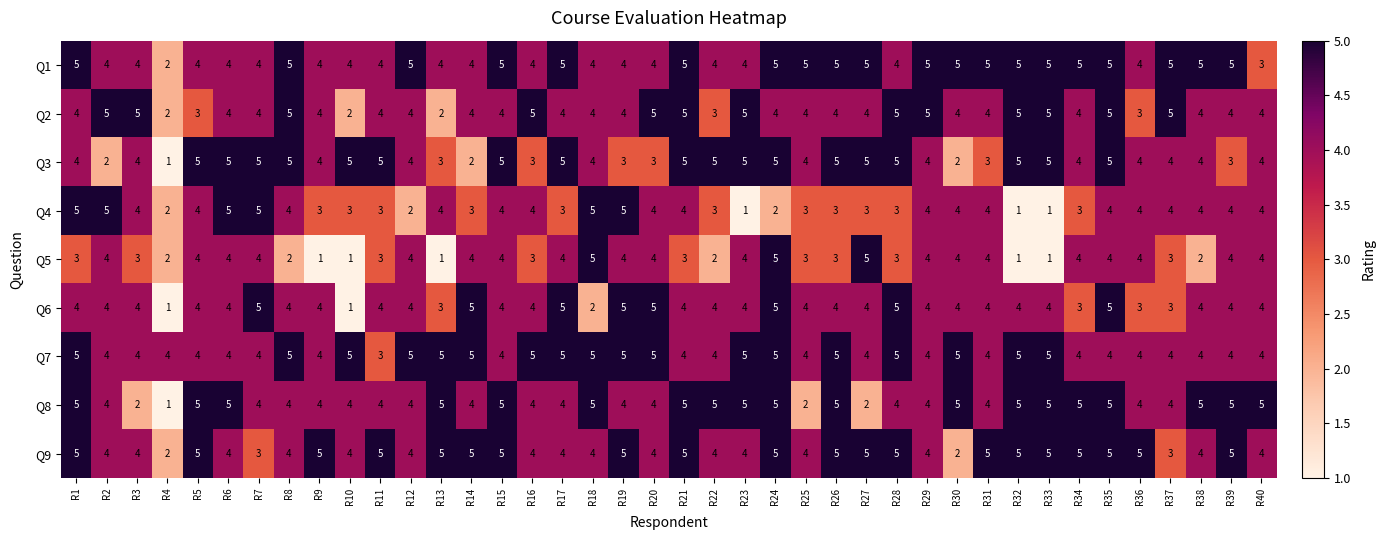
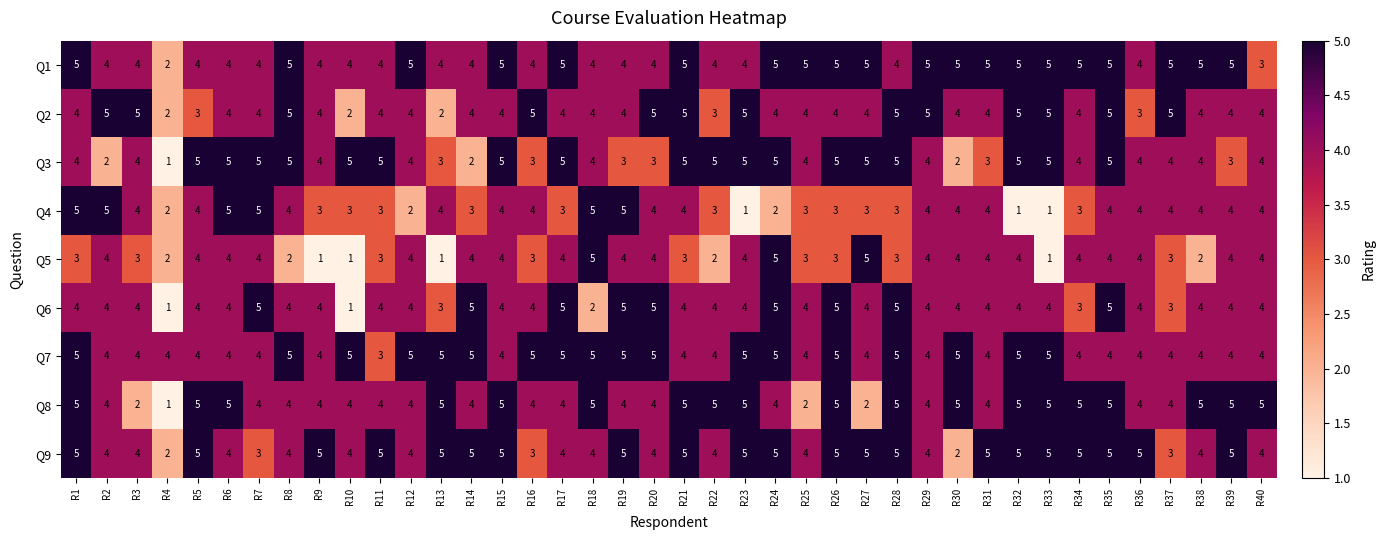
Q5, R32: 1 -> 4
Q6, R26: 4 -> 5
Q6, R36: 3 -> 4
Q8, R24: 5 -> 4
Q8, R28: 4 -> 5
Q9, R16: 4 -> 3
Q9, R23: 4 -> 5
